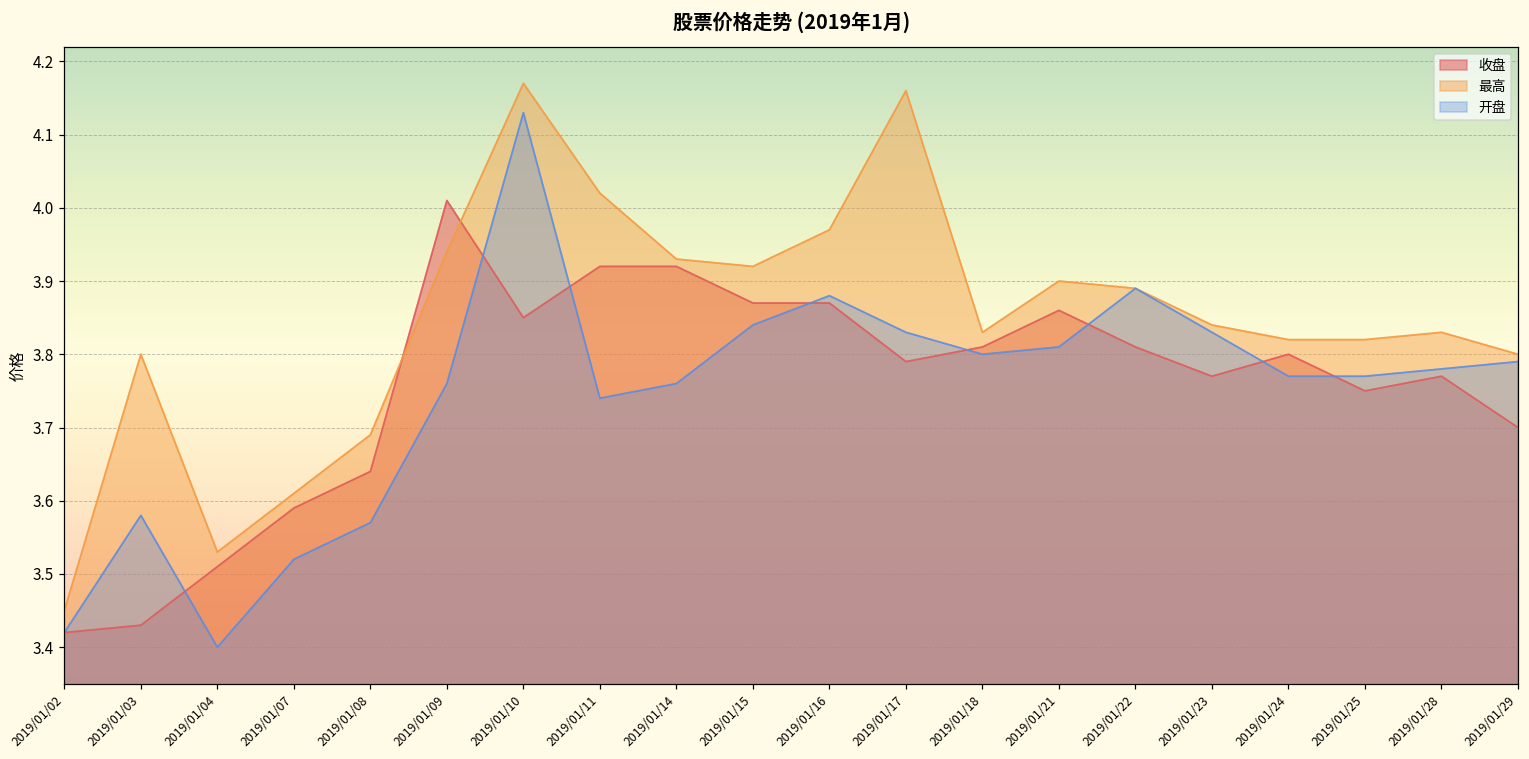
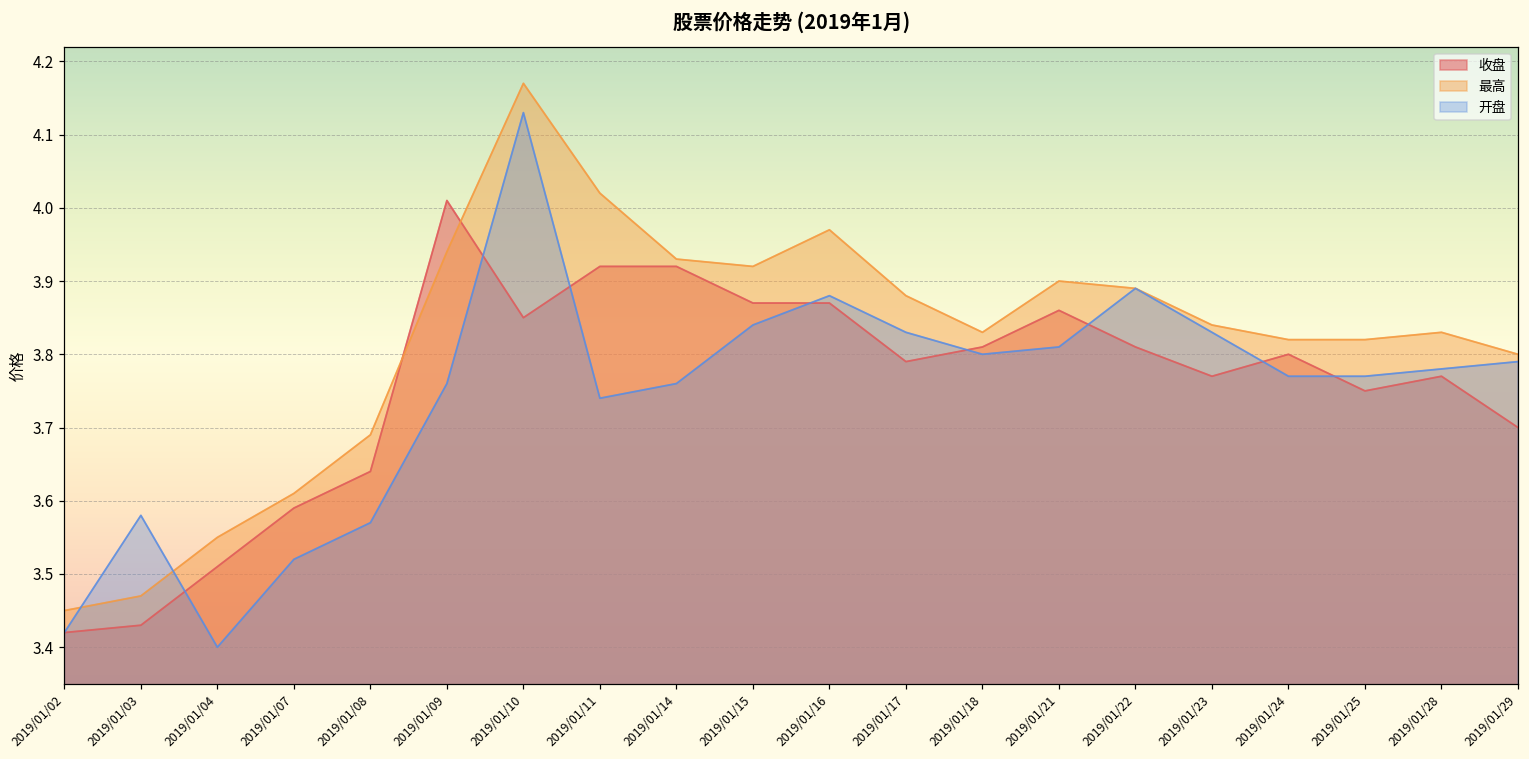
最高, 2019/01/03: 3.80 -> 3.47
最高, 2019/01/04: 3.53 -> 3.55
最高, 2019/01/17: 4.16 -> 3.88
